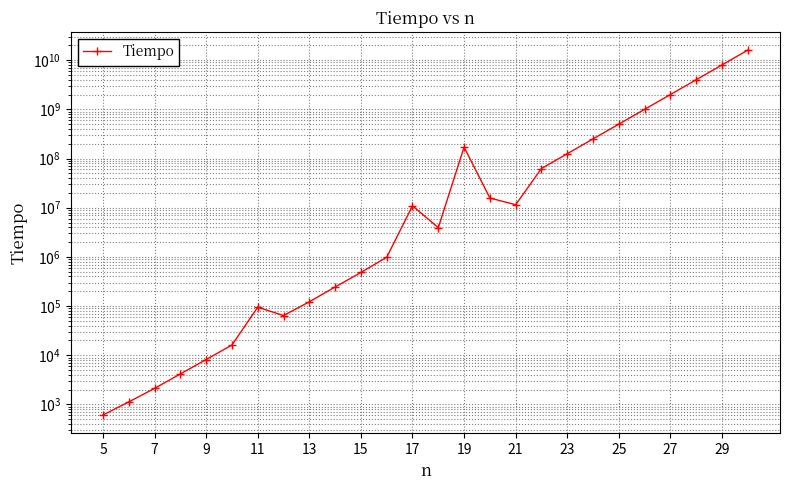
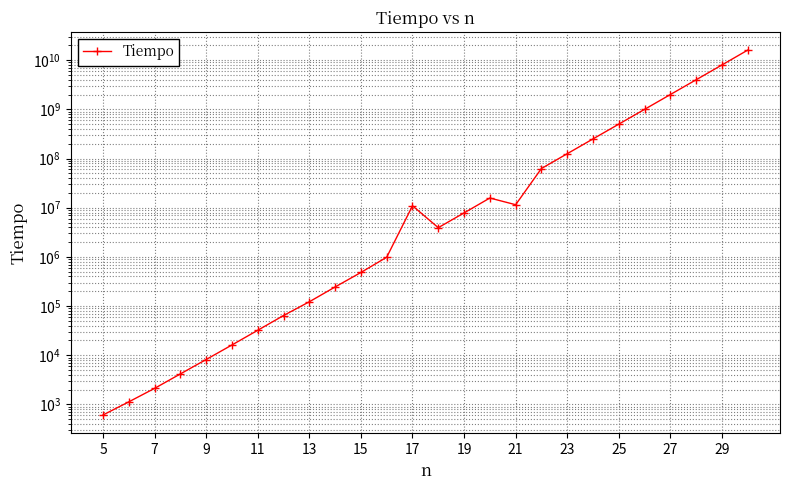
11: 100000 -> 30000
19: 170000000 -> 8000000
